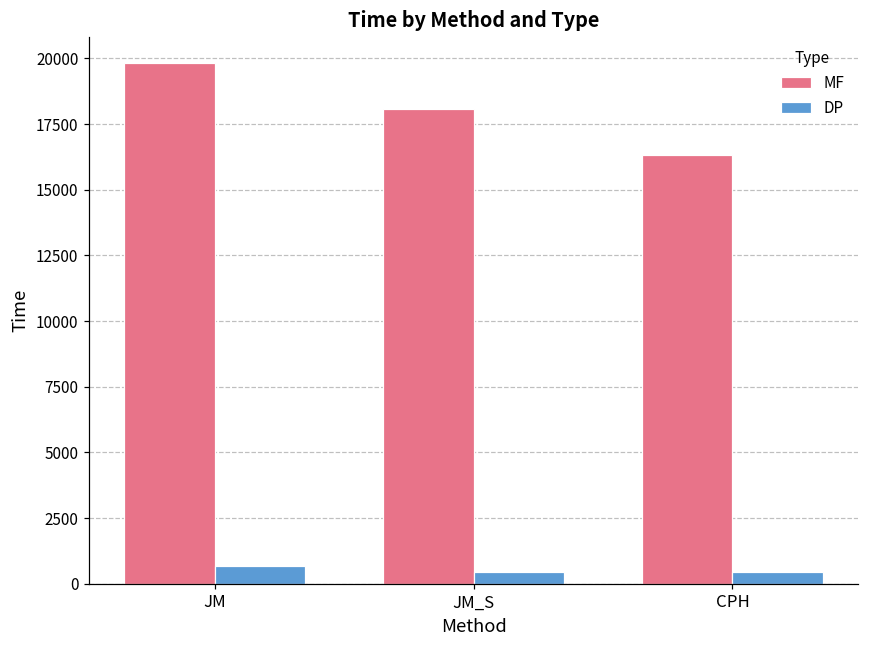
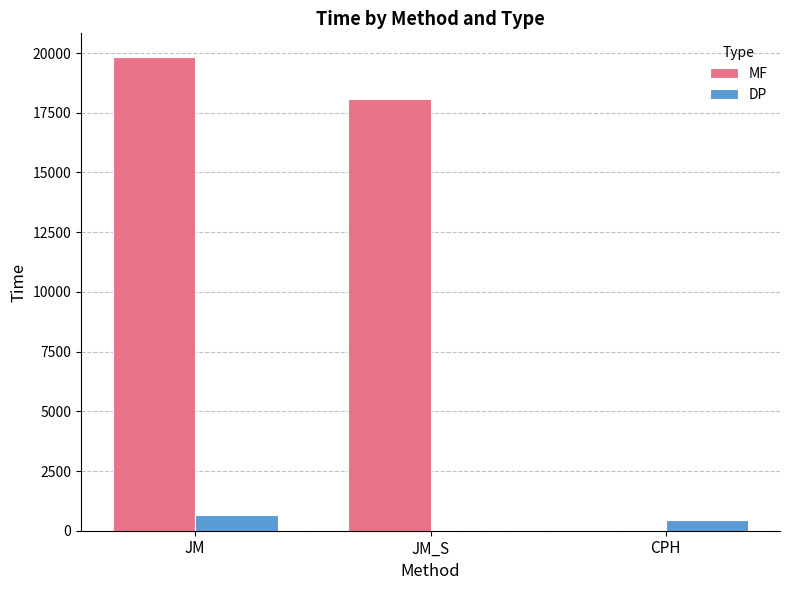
DP, JM_S: 400 -> 0
MF, CPH: 16300 -> 0
